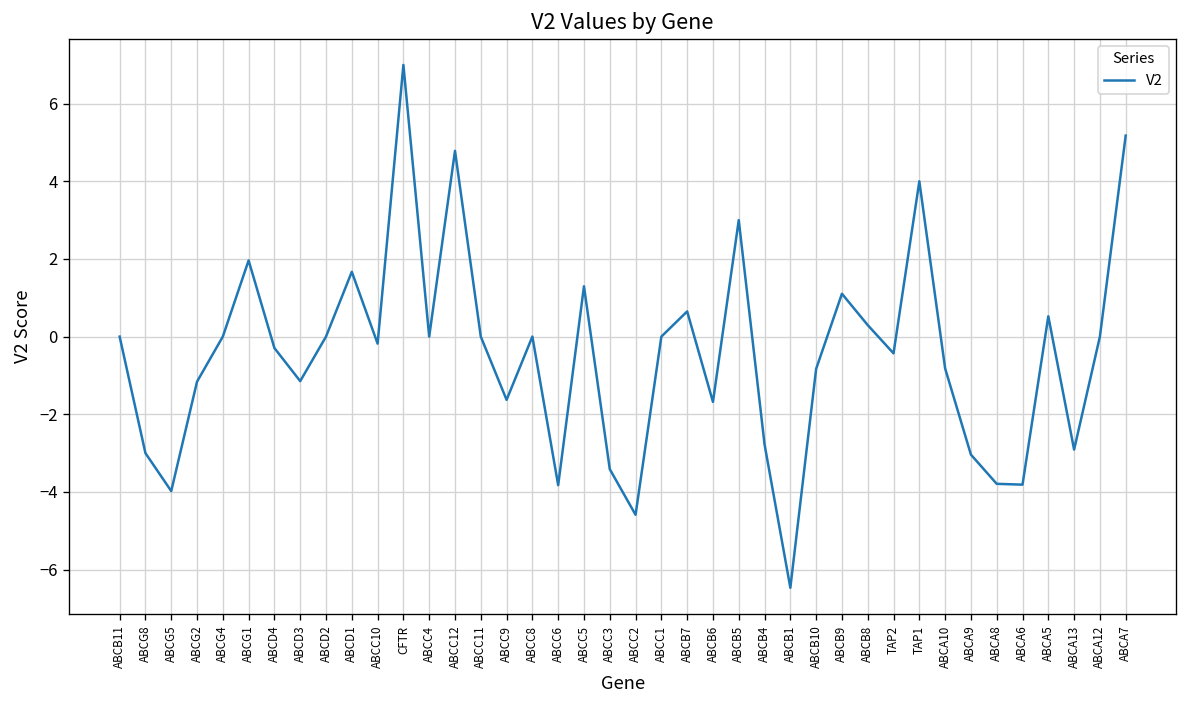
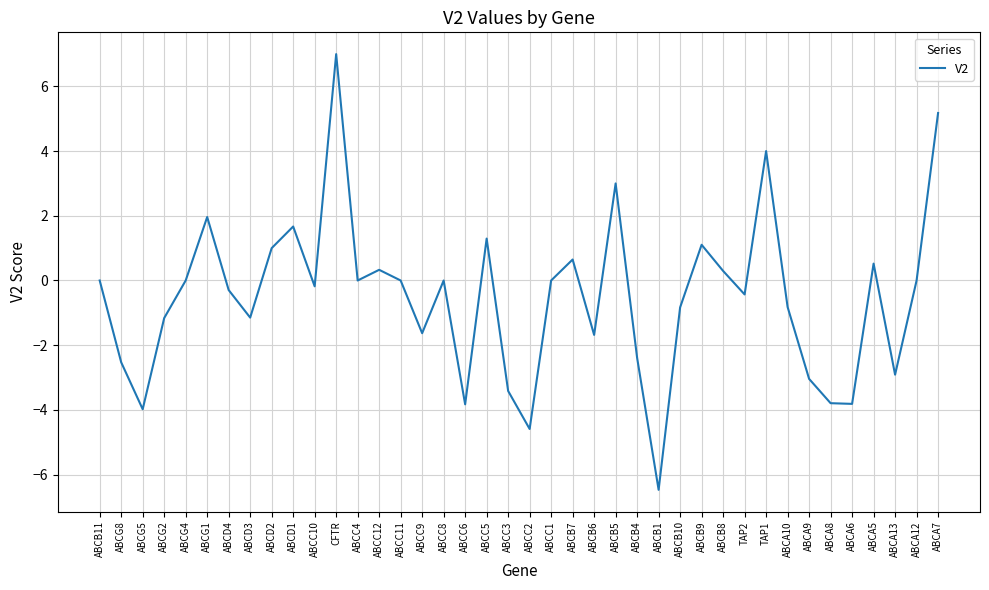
ABCG8: -3.0 -> -2.5
ABCD2: 0 -> 1
ABCC12: 4.8 -> 0.3
ABCB4: -2.8 -> -2.4
